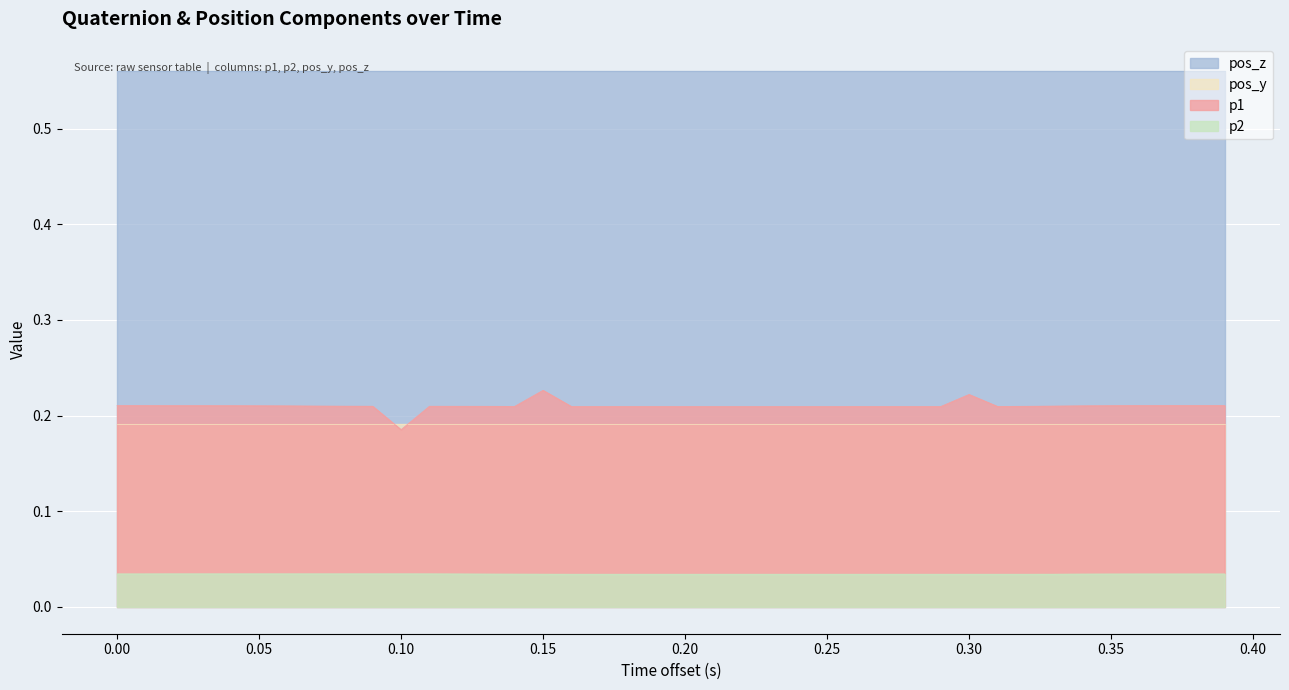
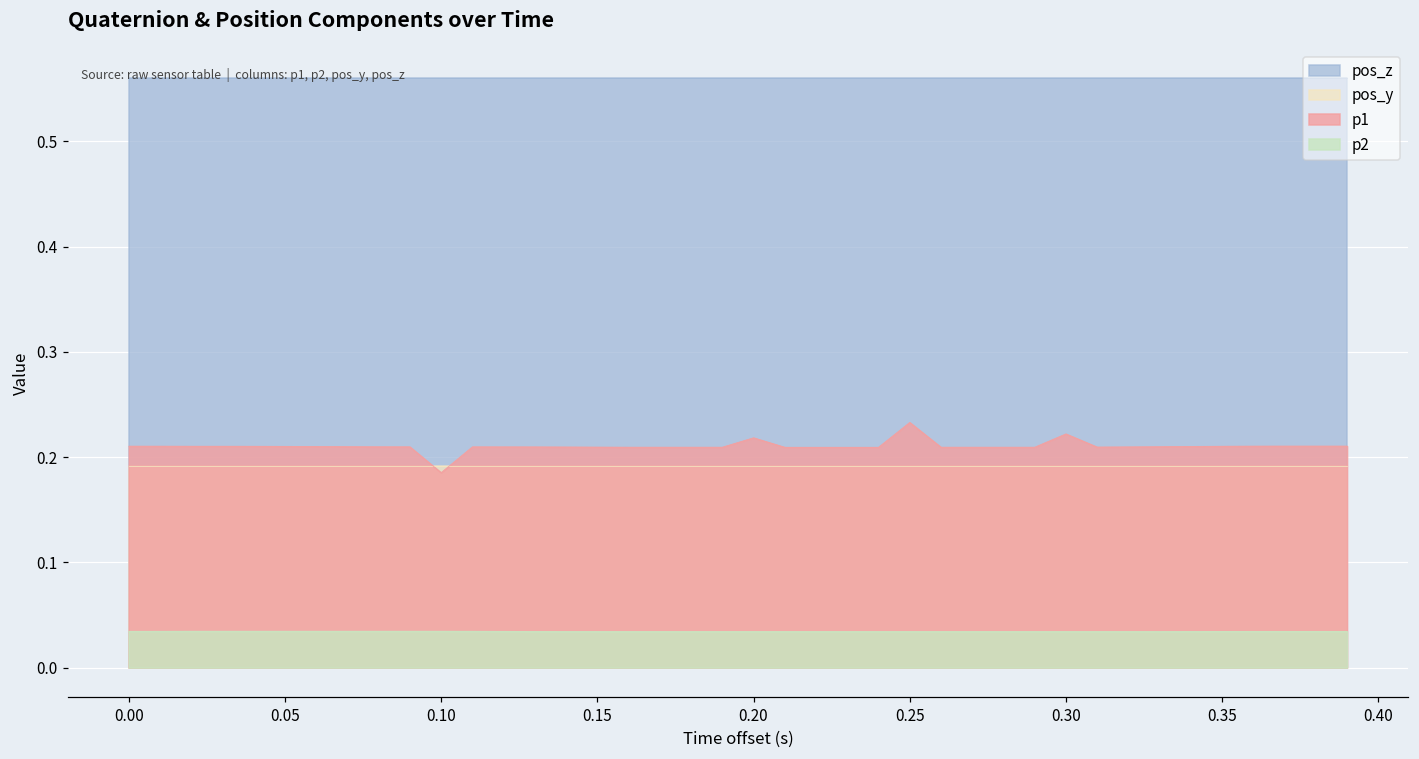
p1, 0.15: 0.23 -> 0.21
p1, 0.20: 0.21 -> 0.22
p1, 0.25: 0.21 -> 0.23
